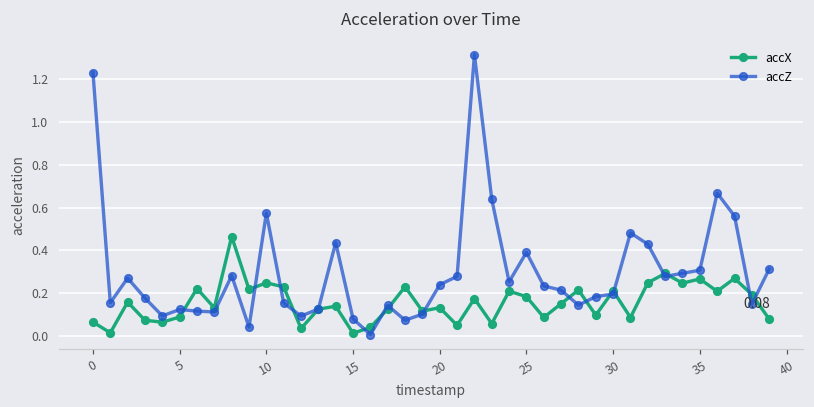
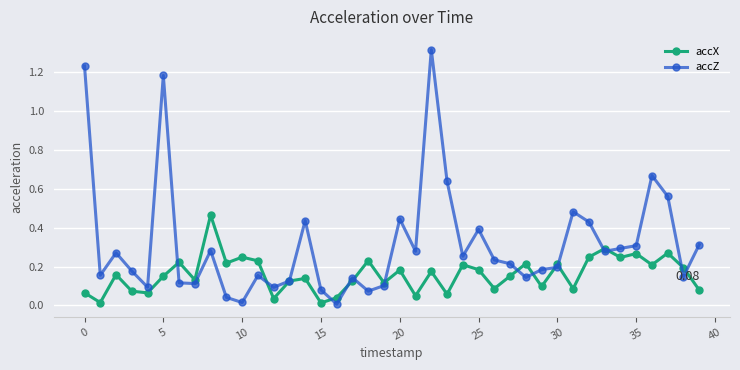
accX, 5: 0.09 -> 0.15
accZ, 5: 0.12 -> 1.18
accZ, 10: 0.57 -> 0.02
accX, 20: 0.13 -> 0.18
accZ, 20: 0.24 -> 0.45
